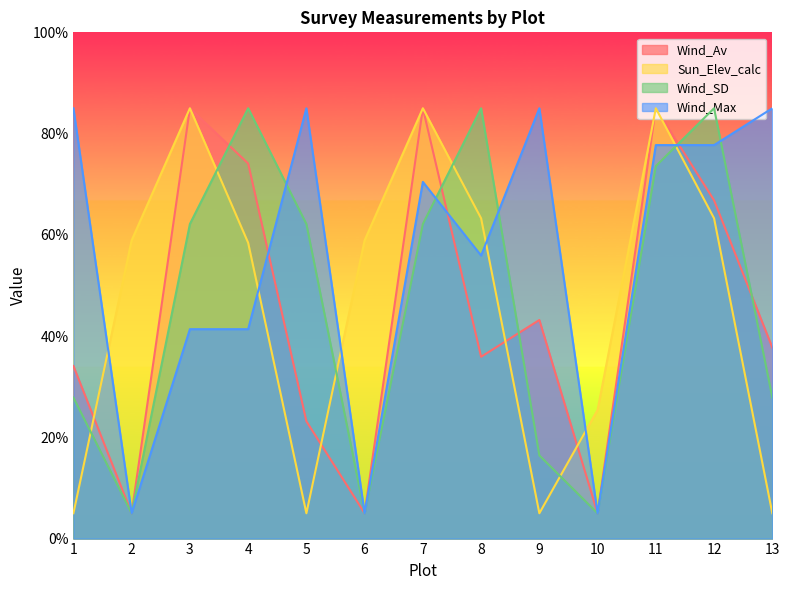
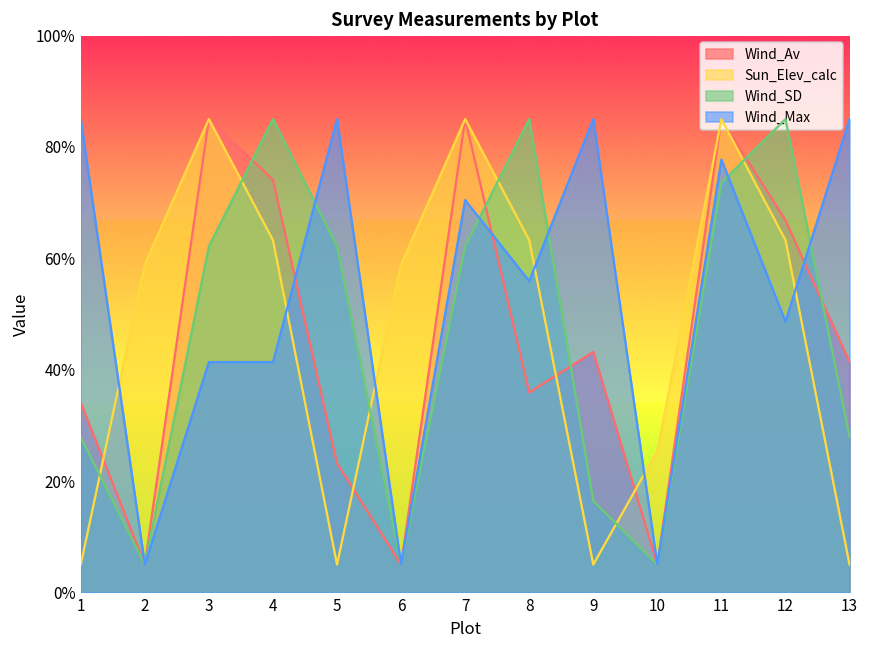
Sun_Elev_calc, 4: 58% -> 63%
Wind_Max, 12: 78% -> 49%
Wind_Av, 13: 38% -> 41%
